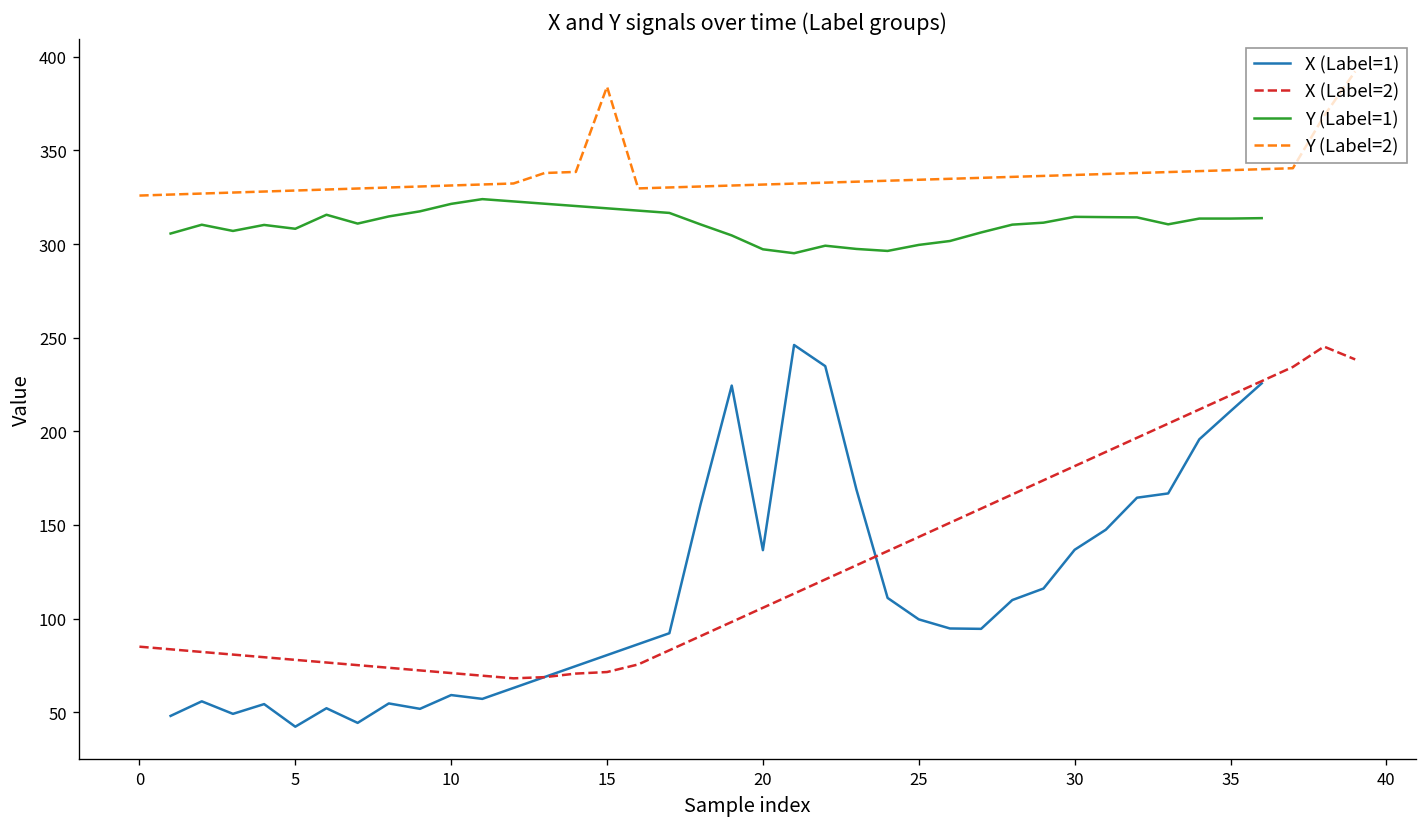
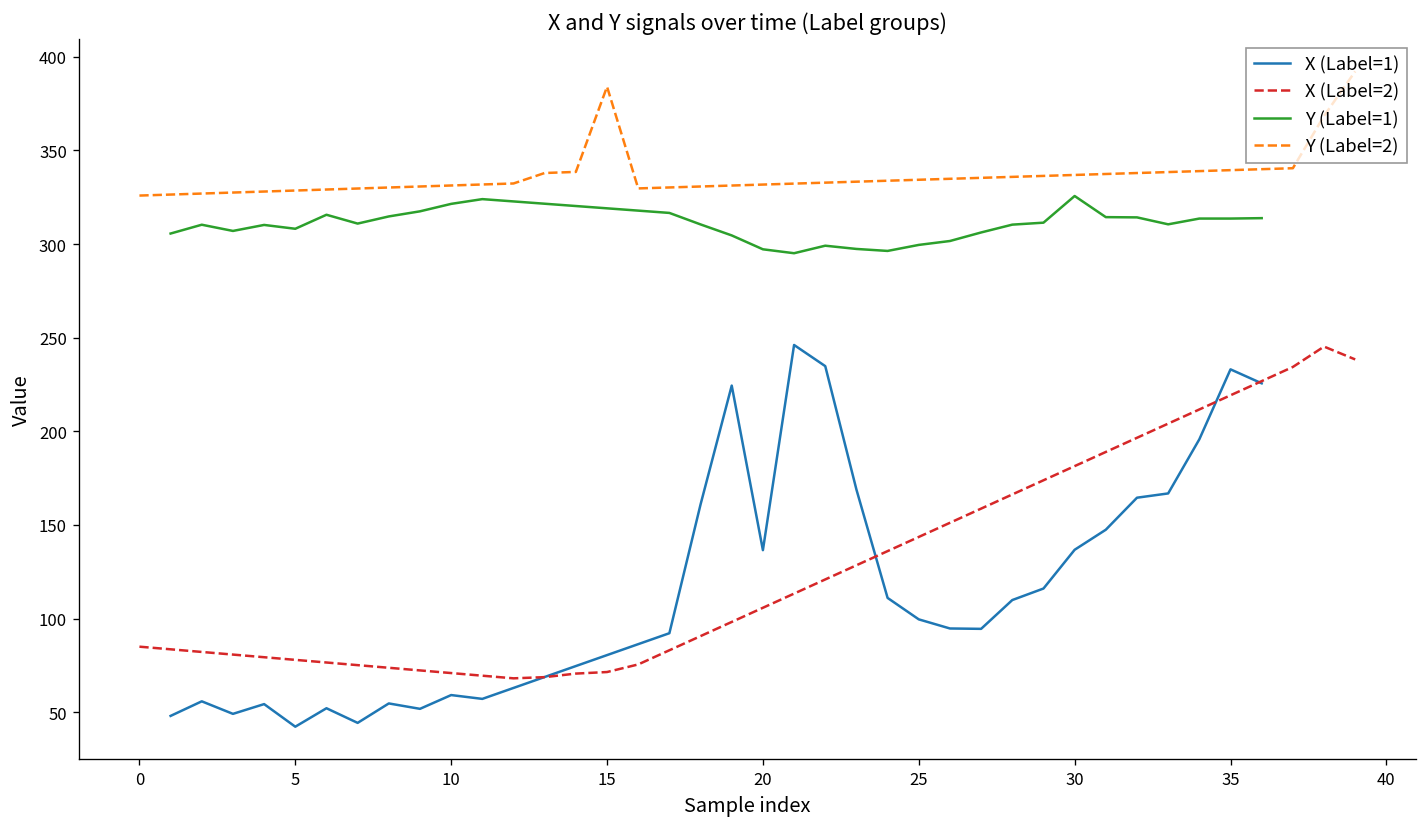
Y (Label=1), 30: 315 -> 326
X (Label=1), 35: 211 -> 233
